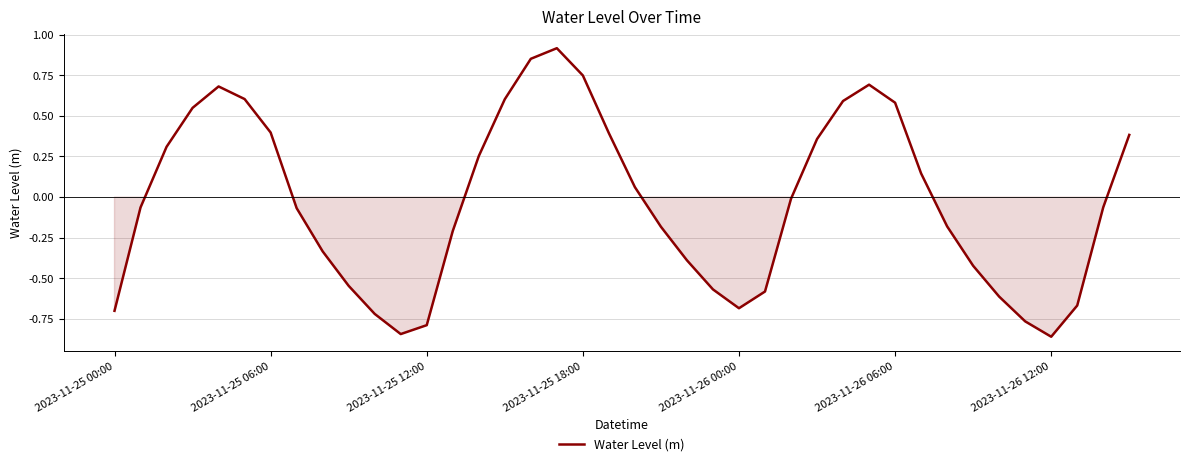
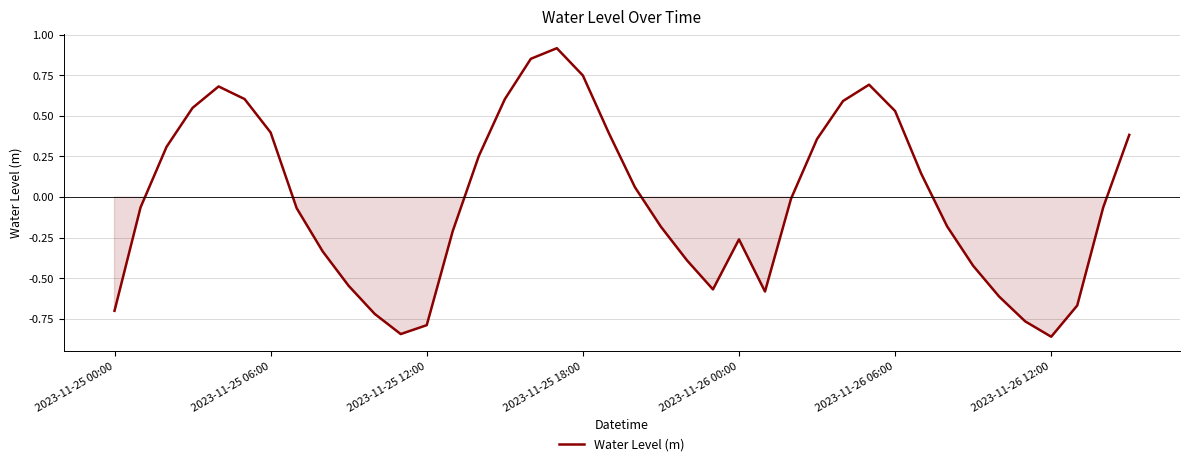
2023-11-26 00:00: -0.68 -> -0.26
2023-11-26 06:00: 0.58 -> 0.53
